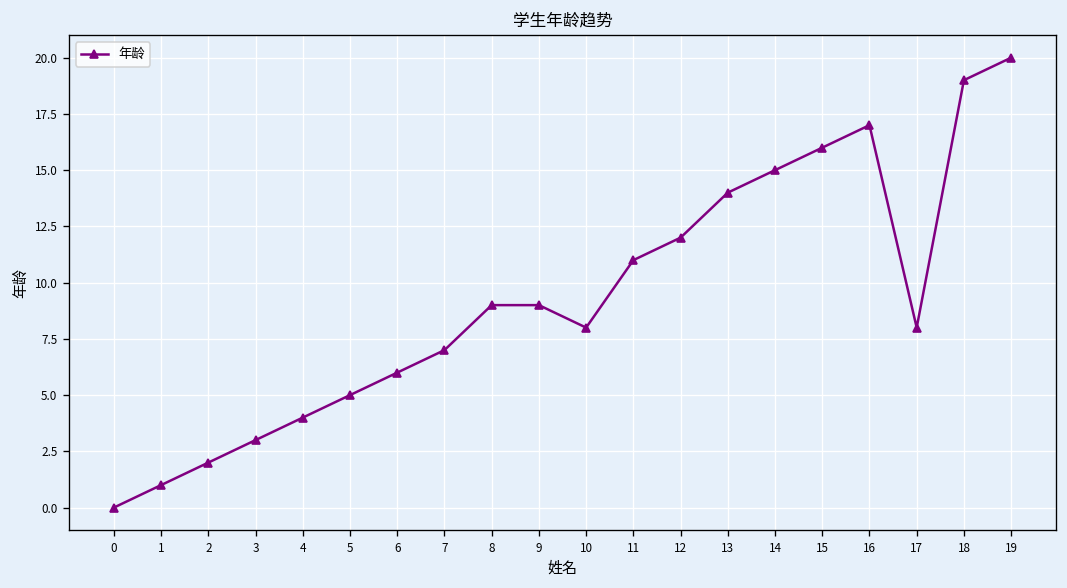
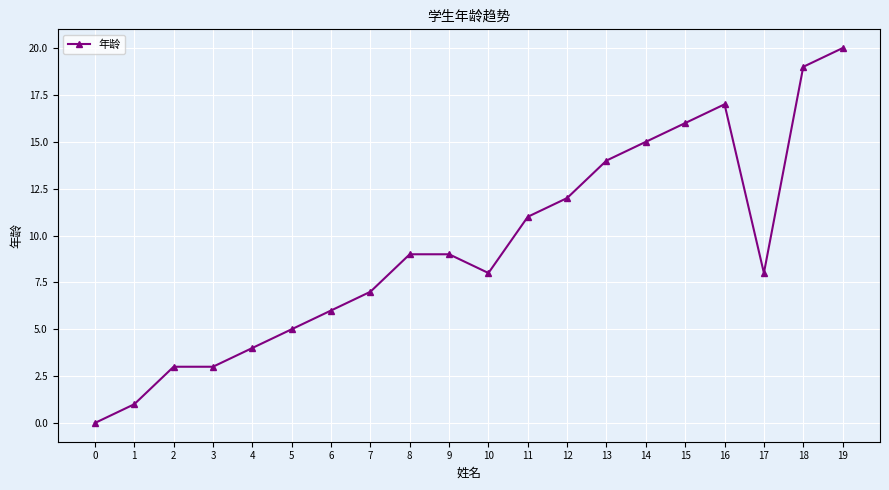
2: 2 -> 3
